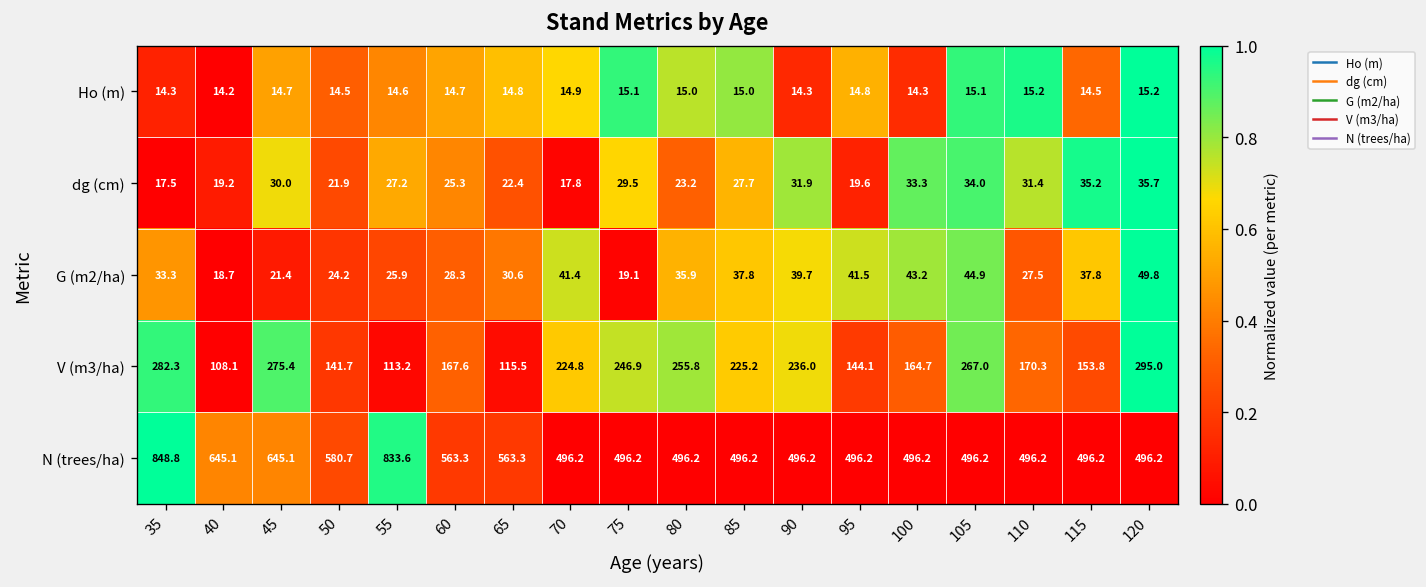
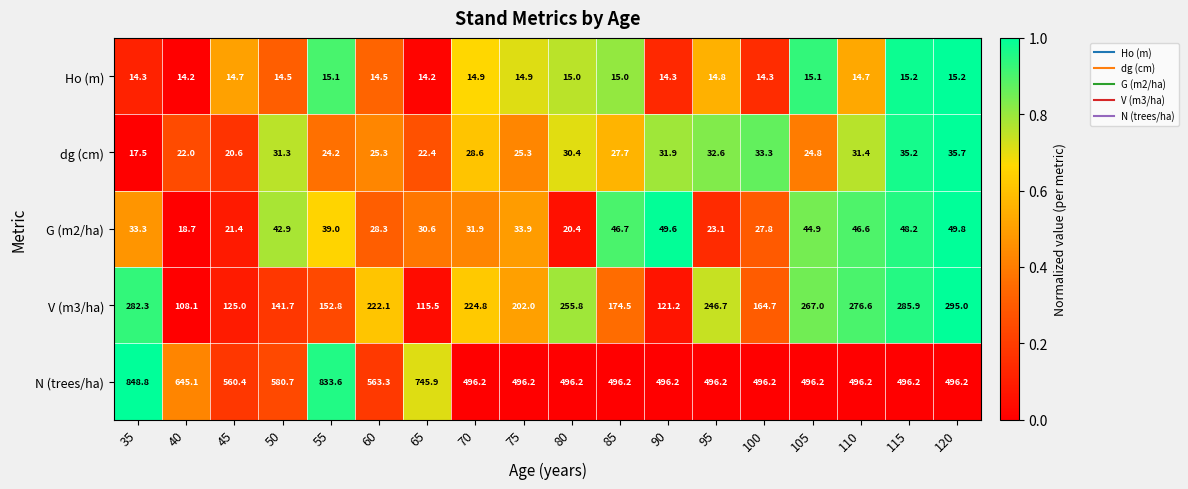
Ho (m), 55: 14.6 -> 15.1
Ho (m), 60: 14.7 -> 14.5
Ho (m), 65: 14.8 -> 14.2
Ho (m), 75: 15.1 -> 14.9
Ho (m), 110: 15.2 -> 14.7
Ho (m), 115: 14.5 -> 15.2
dg (cm), 40: 19.2 -> 22.0
dg (cm), 45: 30.0 -> 20.6
dg (cm), 50: 21.9 -> 31.3
dg (cm), 55: 27.2 -> 24.2
dg (cm), 70: 17.8 -> 28.6
dg (cm), 75: 29.5 -> 25.3
dg (cm), 80: 23.2 -> 30.4
dg (cm), 95: 19.6 -> 32.6
dg (cm), 105: 34.0 -> 24.8
G (m2/ha), 50: 24.2 -> 42.9
G (m2/ha), 55: 25.9 -> 39.0
G (m2/ha), 70: 41.4 -> 31.9
G (m2/ha), 75: 19.1 -> 33.9
G (m2/ha), 80: 35.9 -> 20.4
G (m2/ha), 85: 37.8 -> 46.7
G (m2/ha), 90: 39.7 -> 49.6
G (m2/ha), 95: 41.5 -> 23.1
G (m2/ha), 100: 43.2 -> 27.8
G (m2/ha), 110: 27.5 -> 46.6
G (m2/ha), 115: 37.8 -> 48.2
V (m3/ha), 45: 275.4 -> 125.0
V (m3/ha), 55: 113.2 -> 152.8
V (m3/ha), 60: 167.6 -> 222.1
V (m3/ha), 75: 246.9 -> 202.0
V (m3/ha), 85: 225.2 -> 174.5
V (m3/ha), 90: 236.0 -> 121.2
V (m3/ha), 95: 144.1 -> 246.7
V (m3/ha), 110: 170.3 -> 276.6
V (m3/ha), 115: 153.8 -> 285.9
N (trees/ha), 45: 645.1 -> 560.4
N (trees/ha), 65: 563.3 -> 745.9
